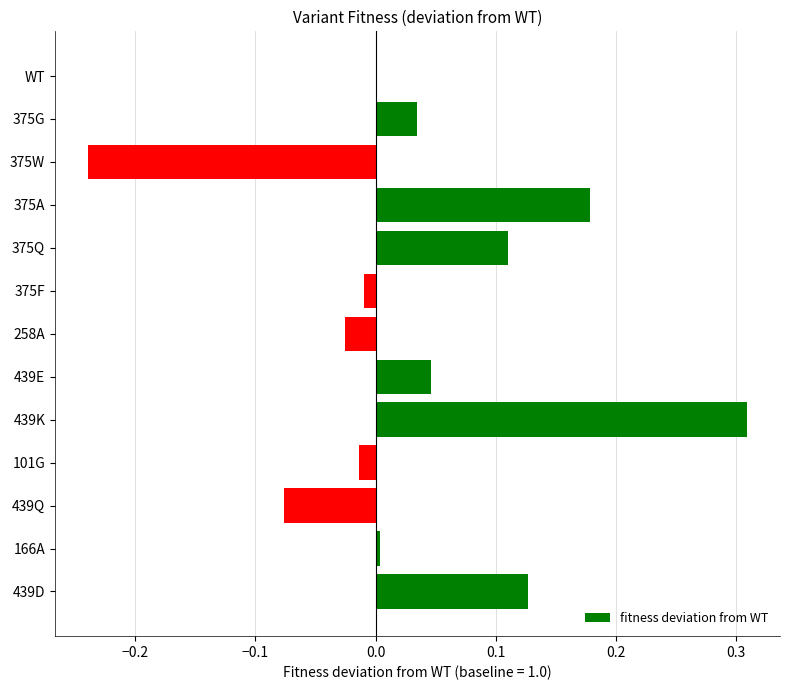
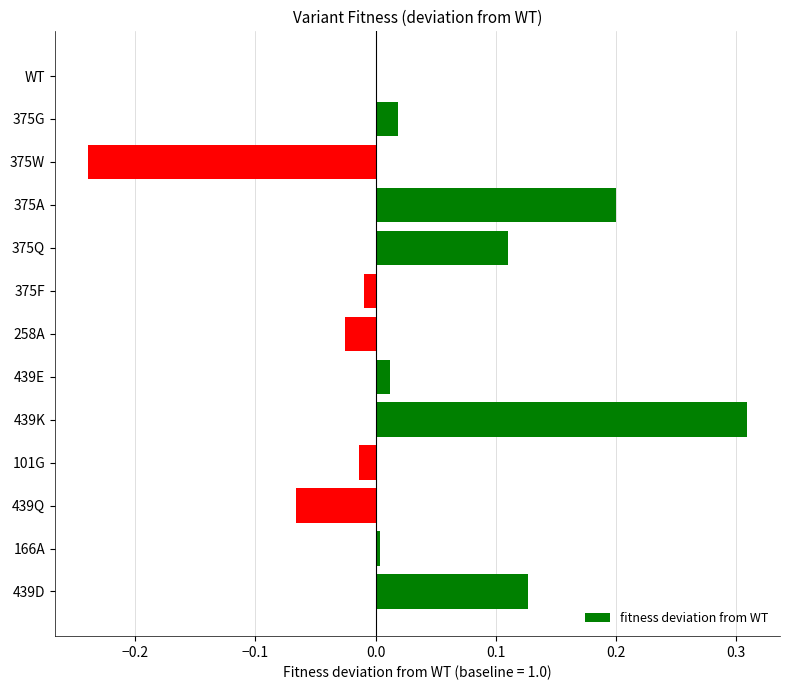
375G: 0.034 -> 0.019
375A: 0.179 -> 0.200
439E: 0.046 -> 0.012
439Q: -0.076 -> -0.066
